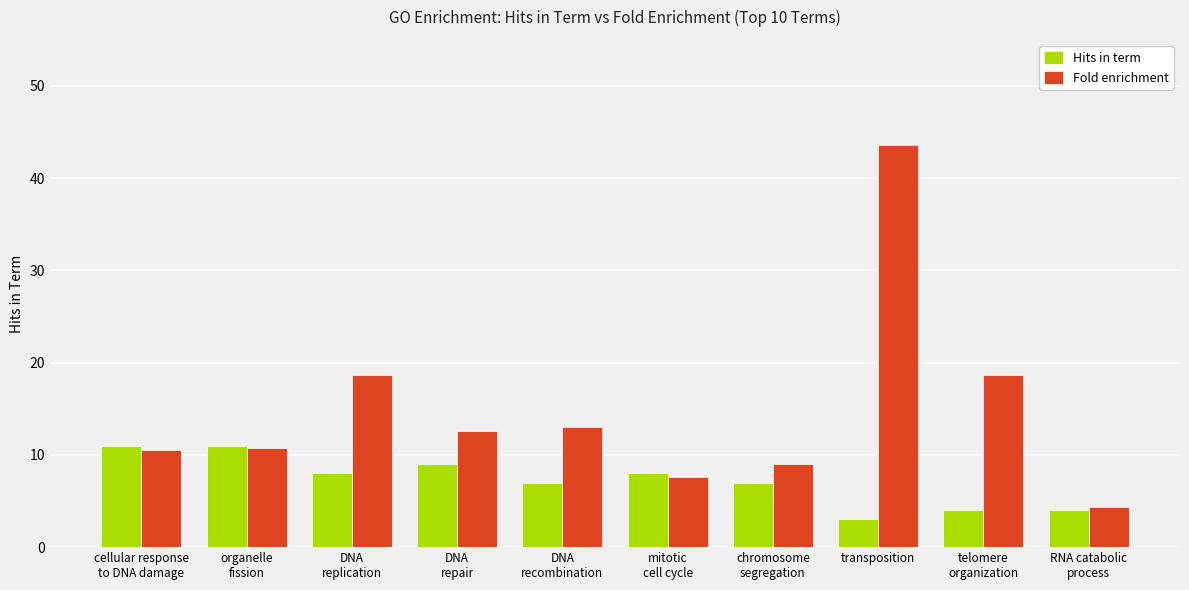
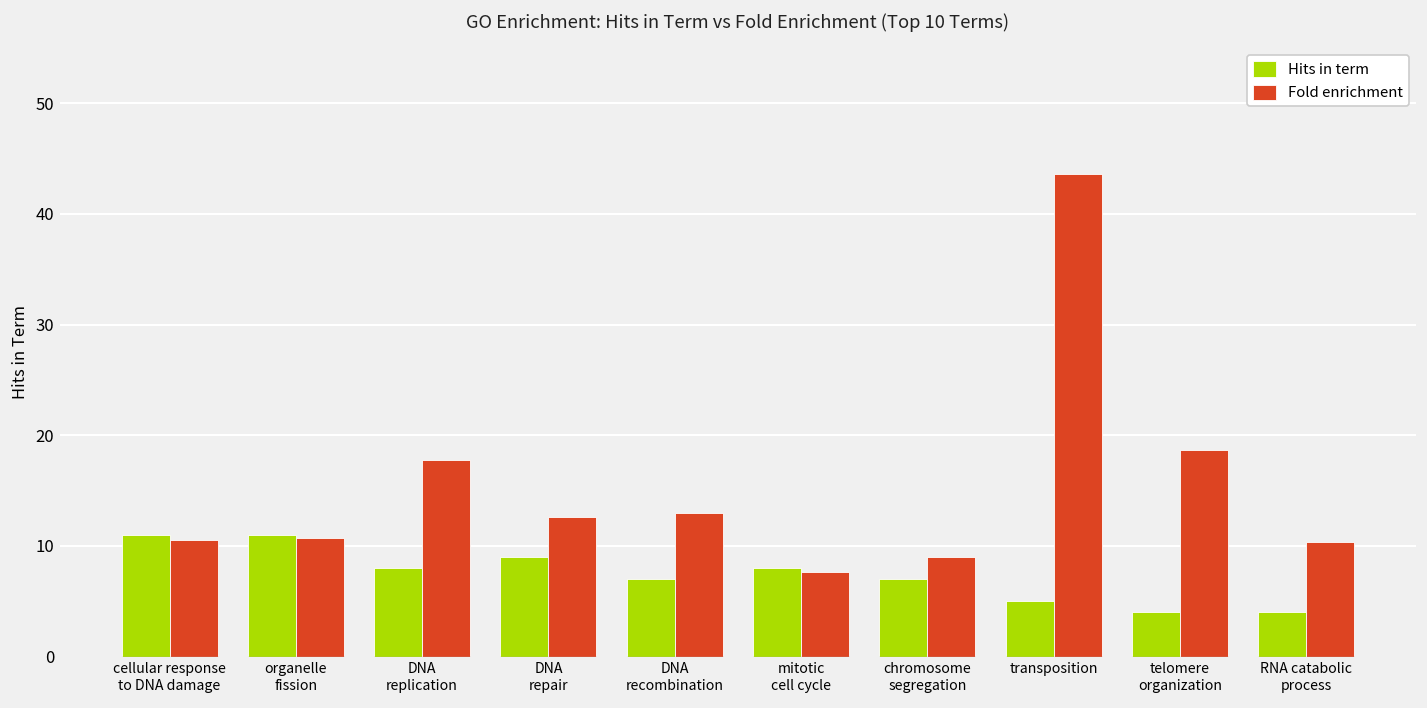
Fold enrichment, DNA replication: 19 -> 18
Hits in term, transposition: 3 -> 5
Fold enrichment, RNA catabolic process: 4 -> 10
